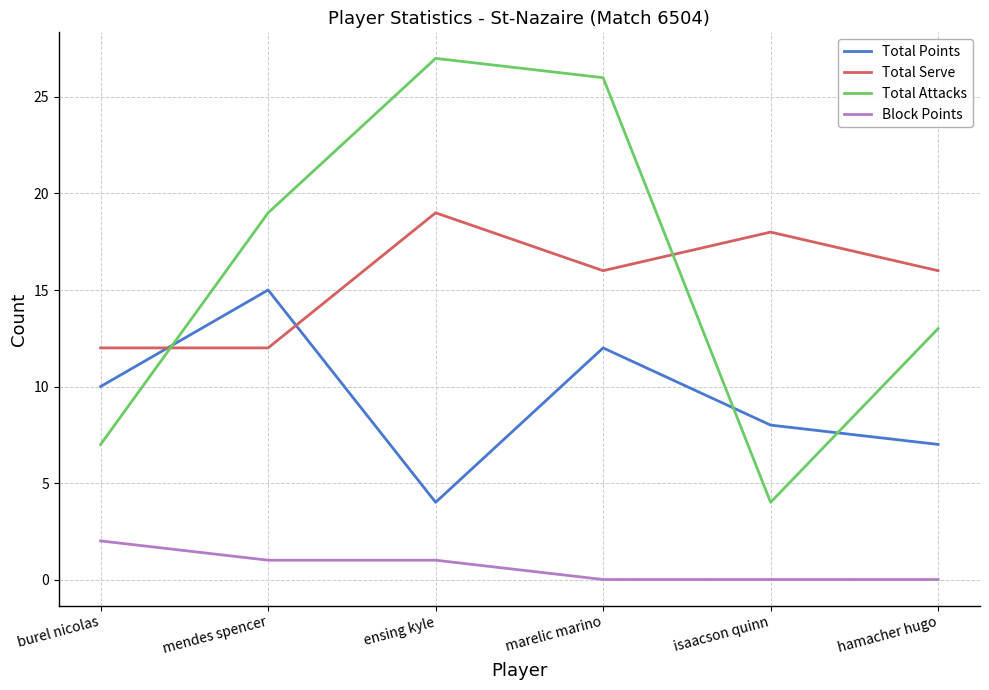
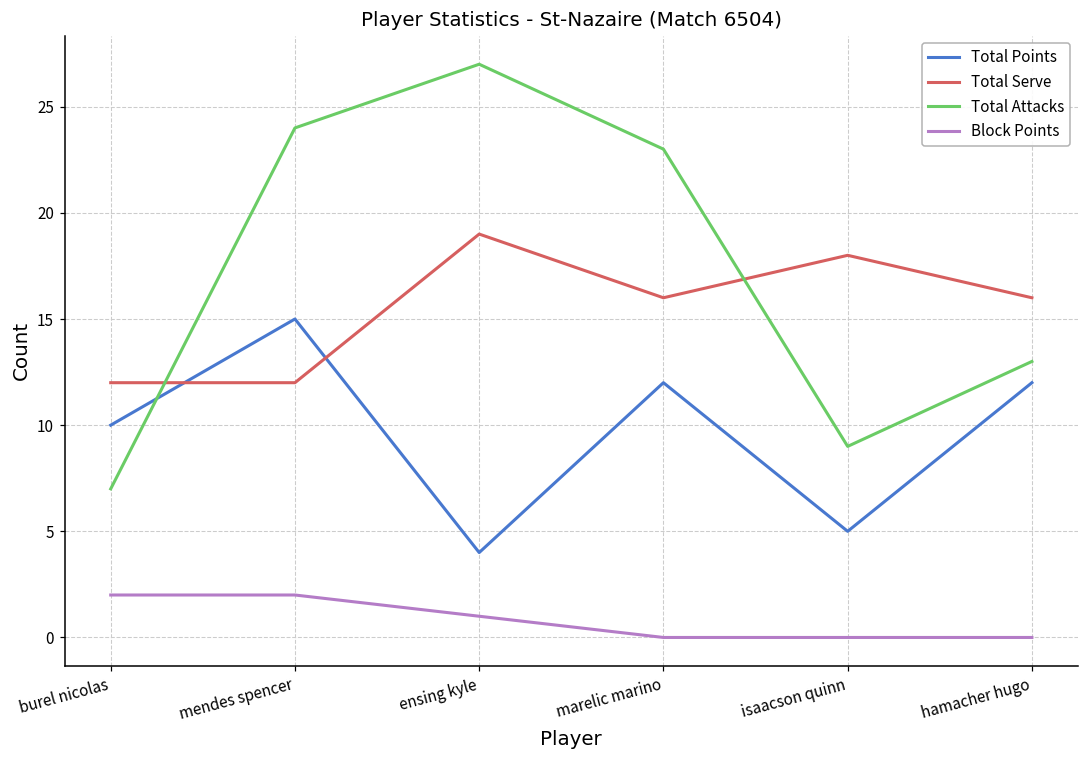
Total Attacks, mendes spencer: 19 -> 24
Block Points, mendes spencer: 1 -> 2
Total Attacks, marelic marino: 26 -> 23
Total Points, isaacson quinn: 8 -> 5
Total Attacks, isaacson quinn: 4 -> 9
Total Points, hamacher hugo: 7 -> 12
